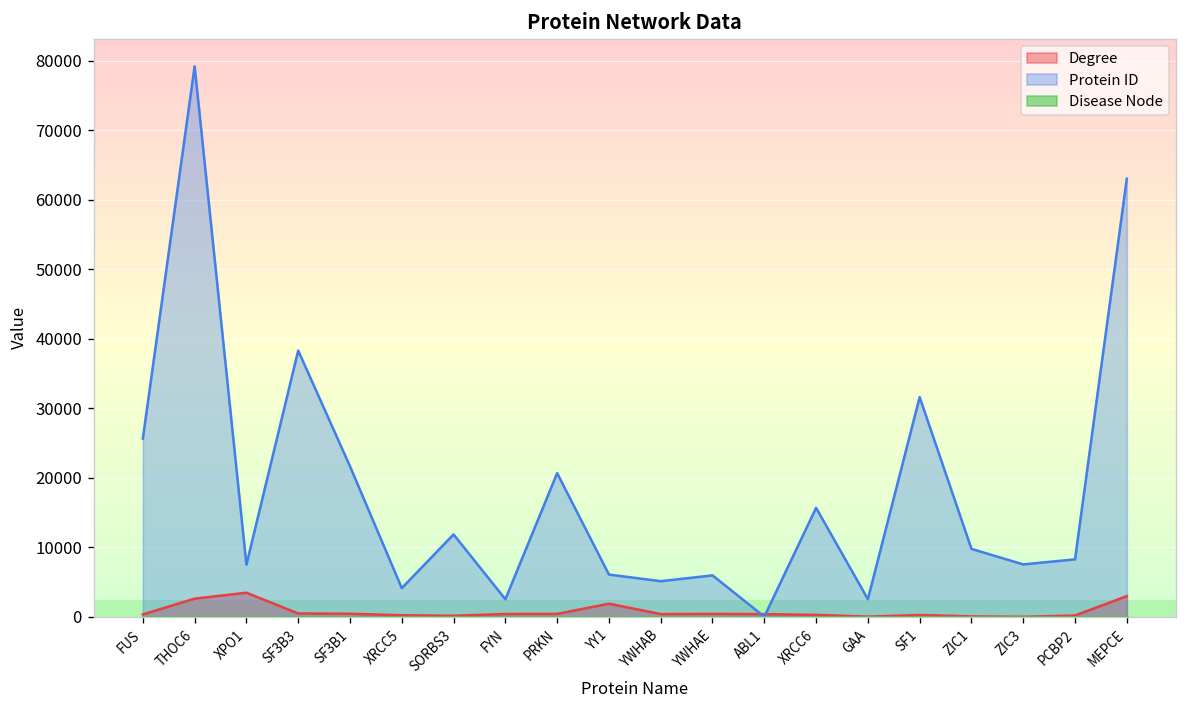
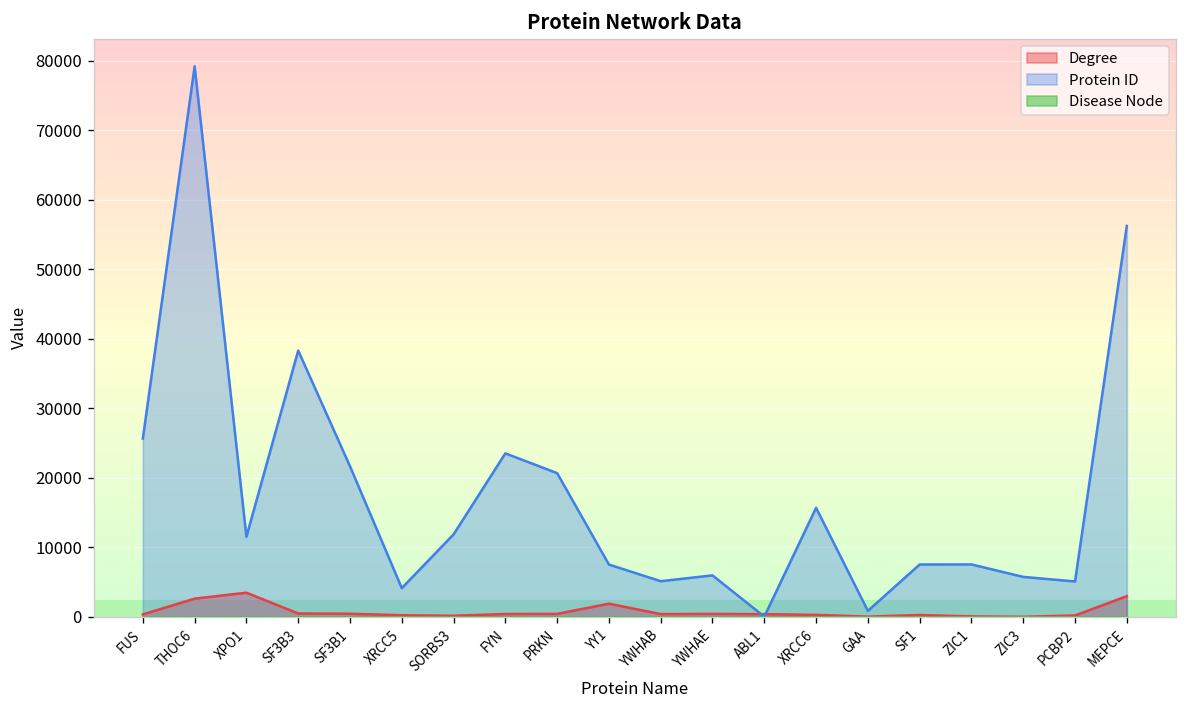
Protein ID, XPO1: 8000 -> 12000
Protein ID, FYN: 3000 -> 24000
Protein ID, YY1: 6000 -> 8000
Protein ID, GAA: 3000 -> 1000
Protein ID, SF1: 32000 -> 8000
Protein ID, ZIC1: 10000 -> 8000
Protein ID, ZIC3: 8000 -> 6000
Protein ID, PCBP2: 8000 -> 5000
Protein ID, MEPCE: 63000 -> 56000
